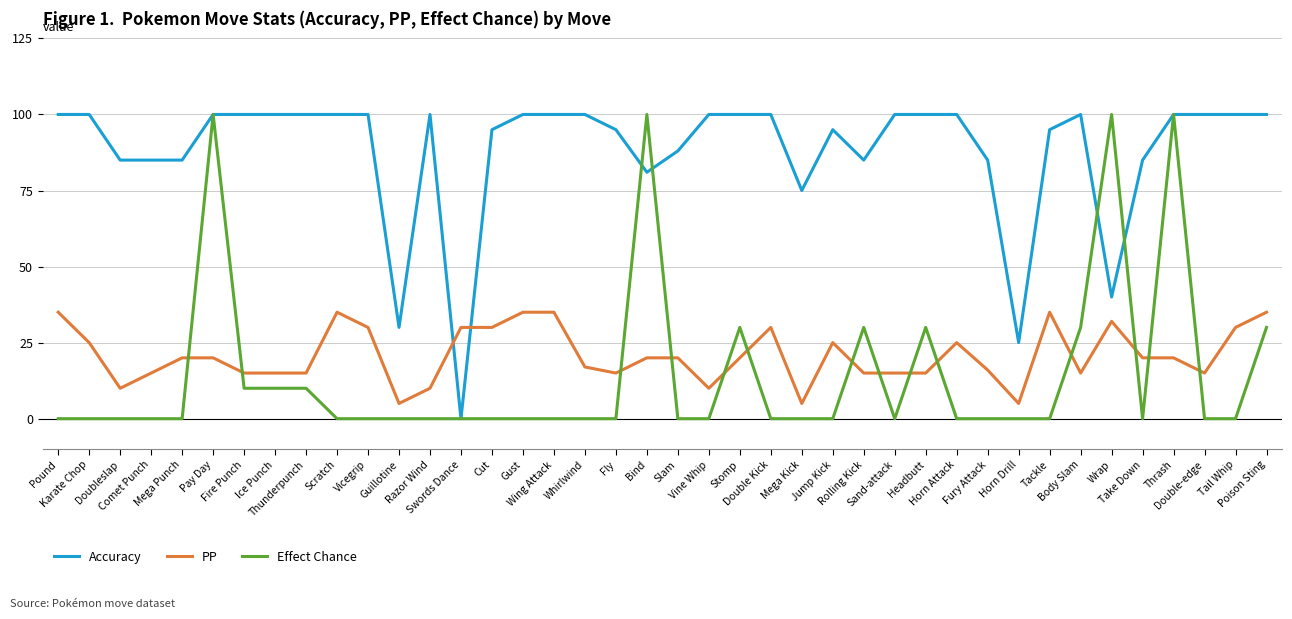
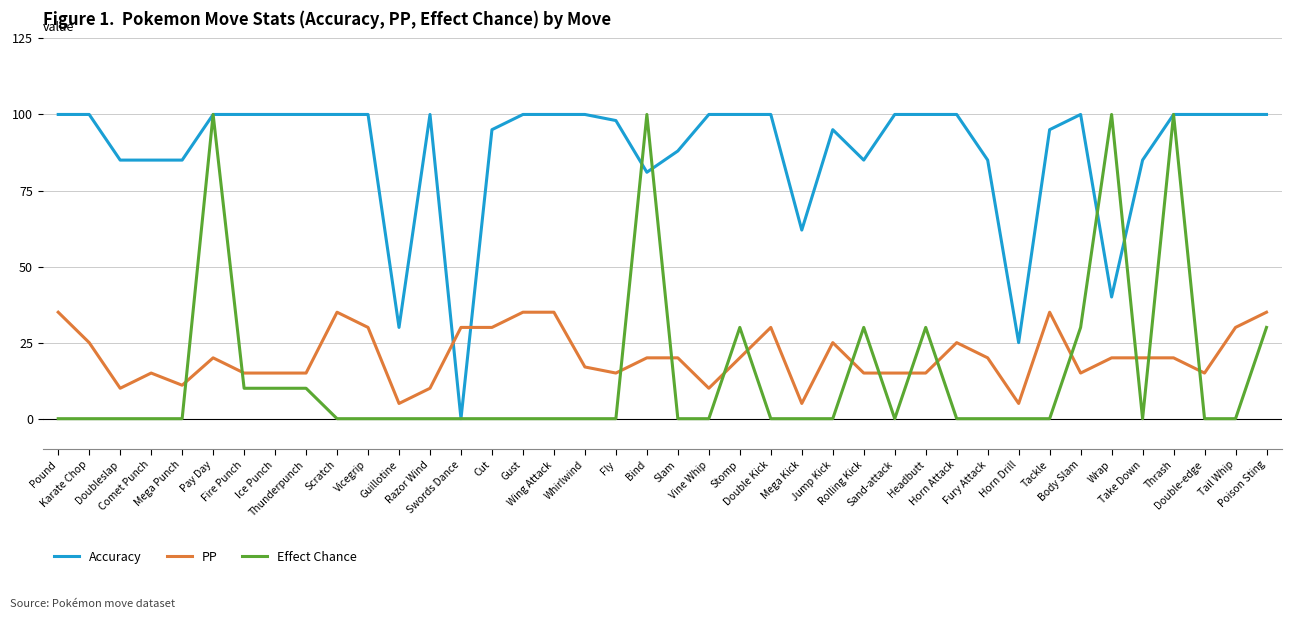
PP, Mega Punch: 20 -> 11
Accuracy, Fly: 95 -> 98
Accuracy, Mega Kick: 75 -> 62
PP, Fury Attack: 16 -> 20
PP, Wrap: 32 -> 20
